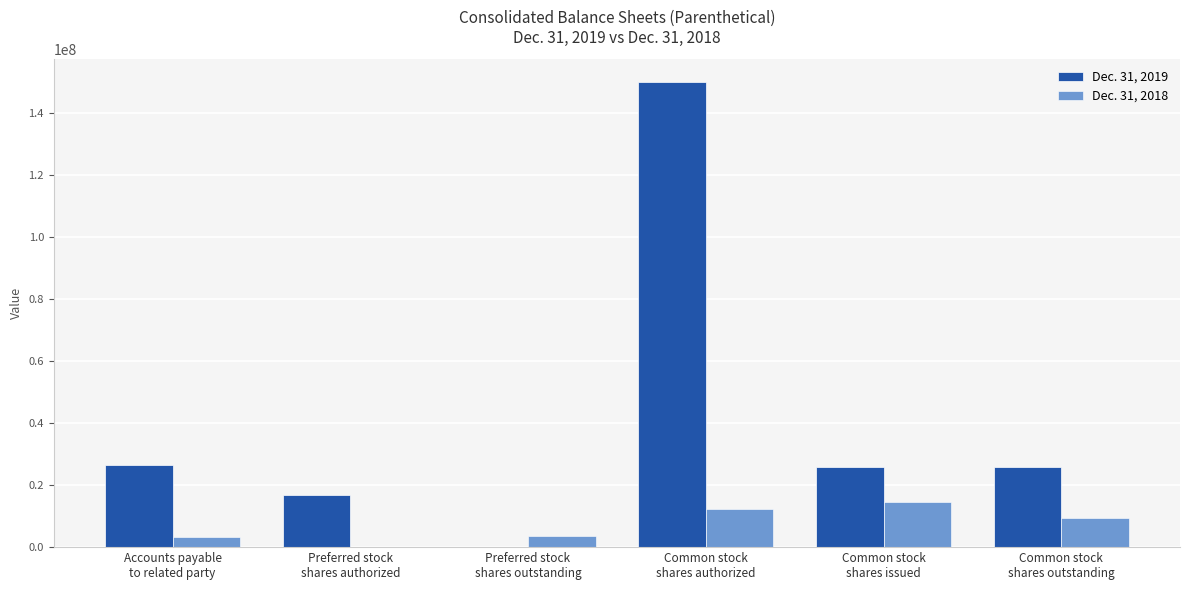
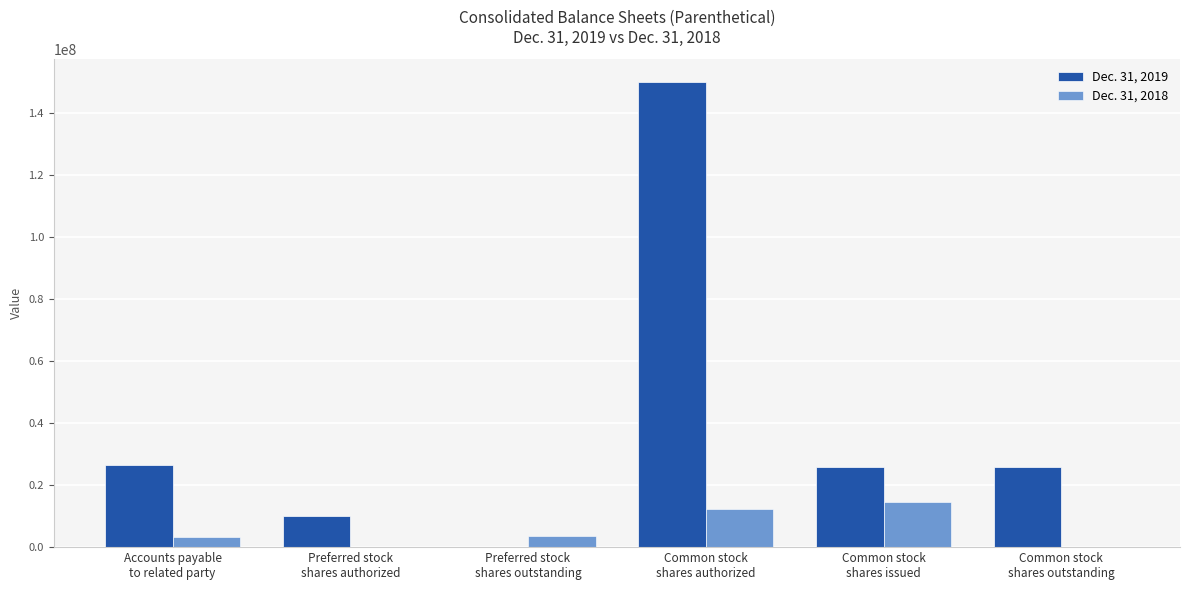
Dec. 31, 2019, Preferred stock shares authorized: 17000000 -> 10000000
Dec. 31, 2018, Common stock shares outstanding: 9000000 -> 0
